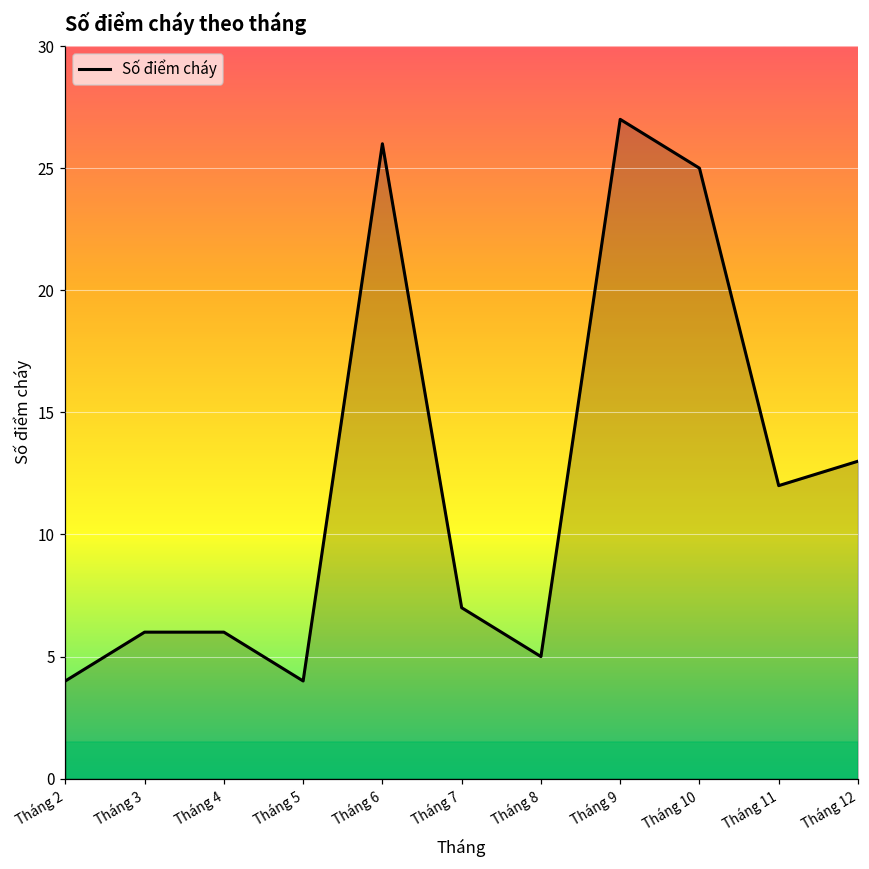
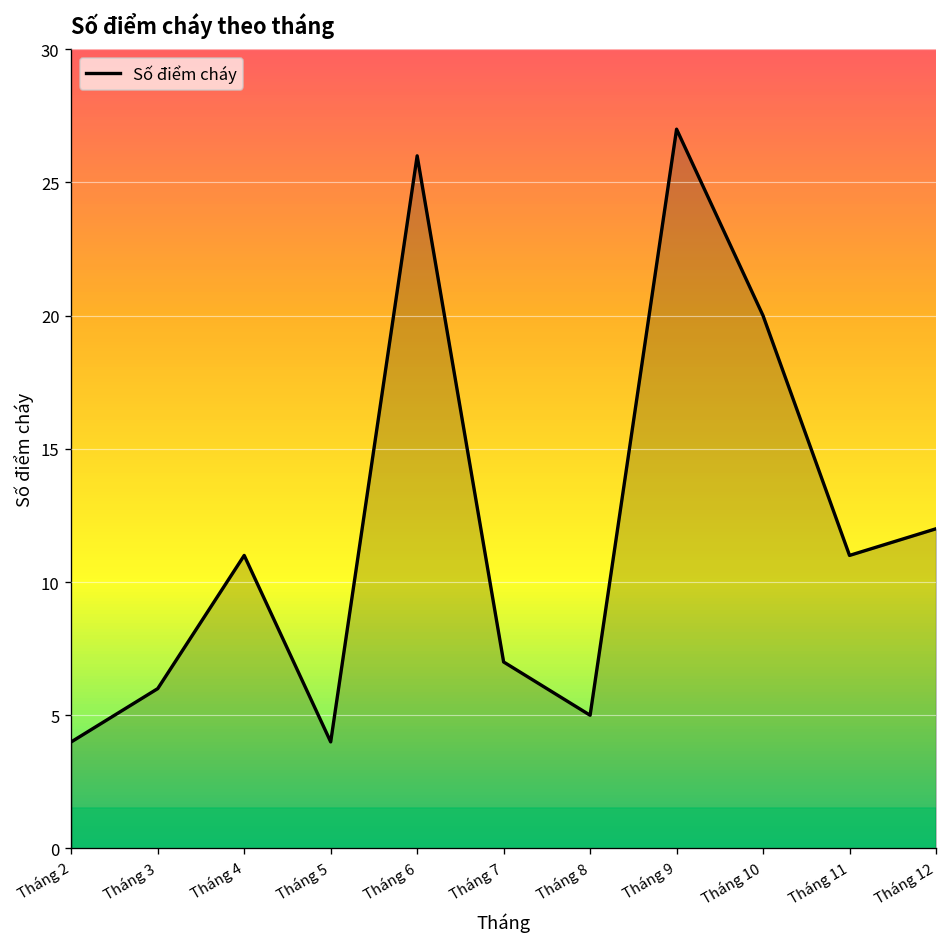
Tháng 4: 6 -> 11
Tháng 10: 25 -> 20
Tháng 11: 12 -> 11
Tháng 12: 13 -> 12
